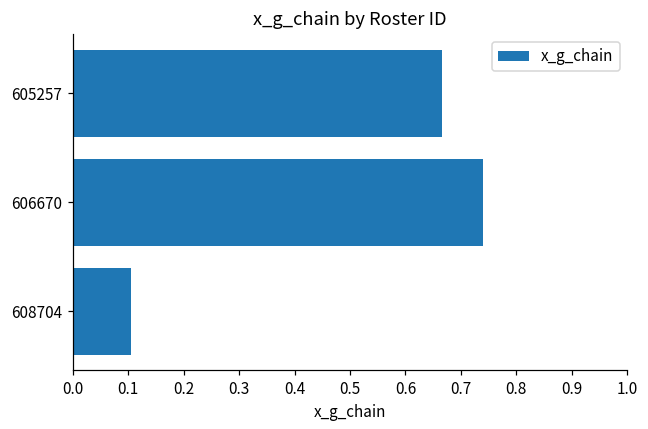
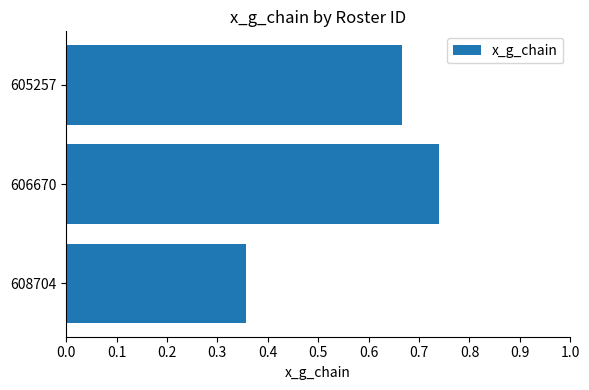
608704: 0.10 -> 0.36
